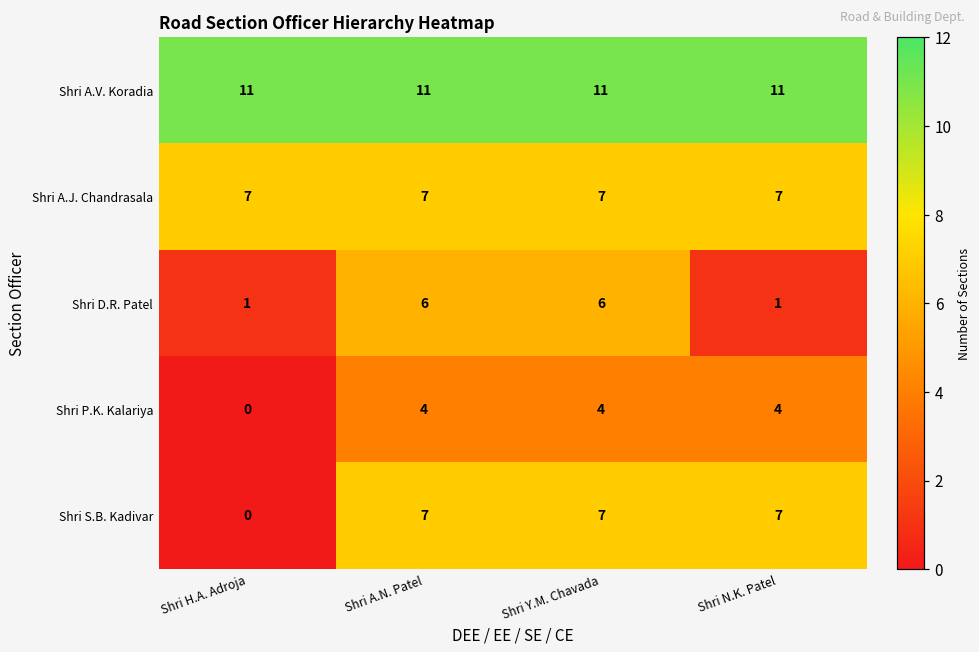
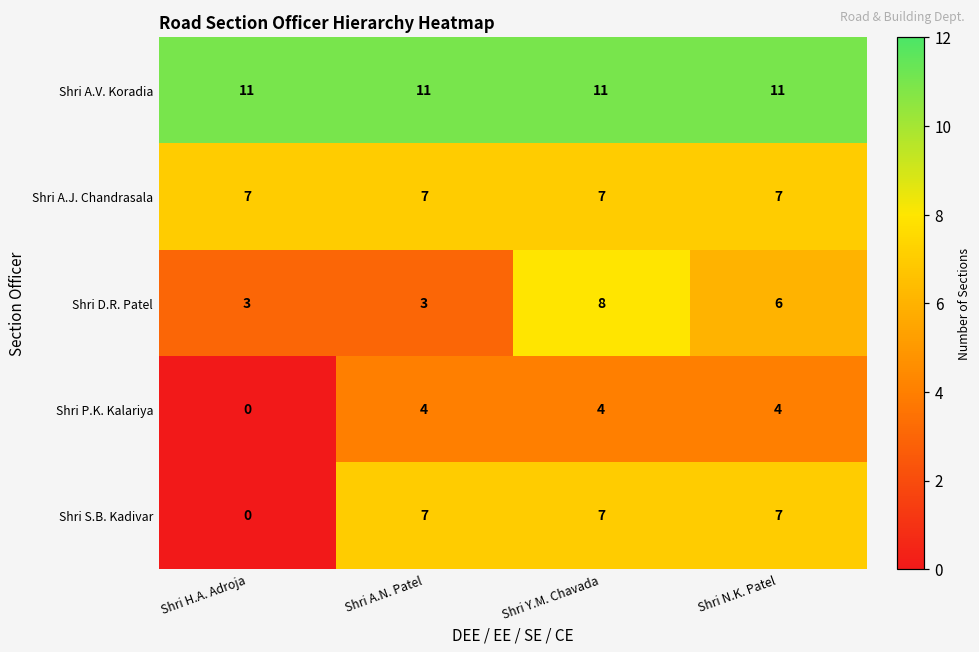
Shri D.R. Patel, Shri H.A. Adroja: 1 -> 3
Shri D.R. Patel, Shri A.N. Patel: 6 -> 3
Shri D.R. Patel, Shri Y.M. Chavada: 6 -> 8
Shri D.R. Patel, Shri N.K. Patel: 1 -> 6
